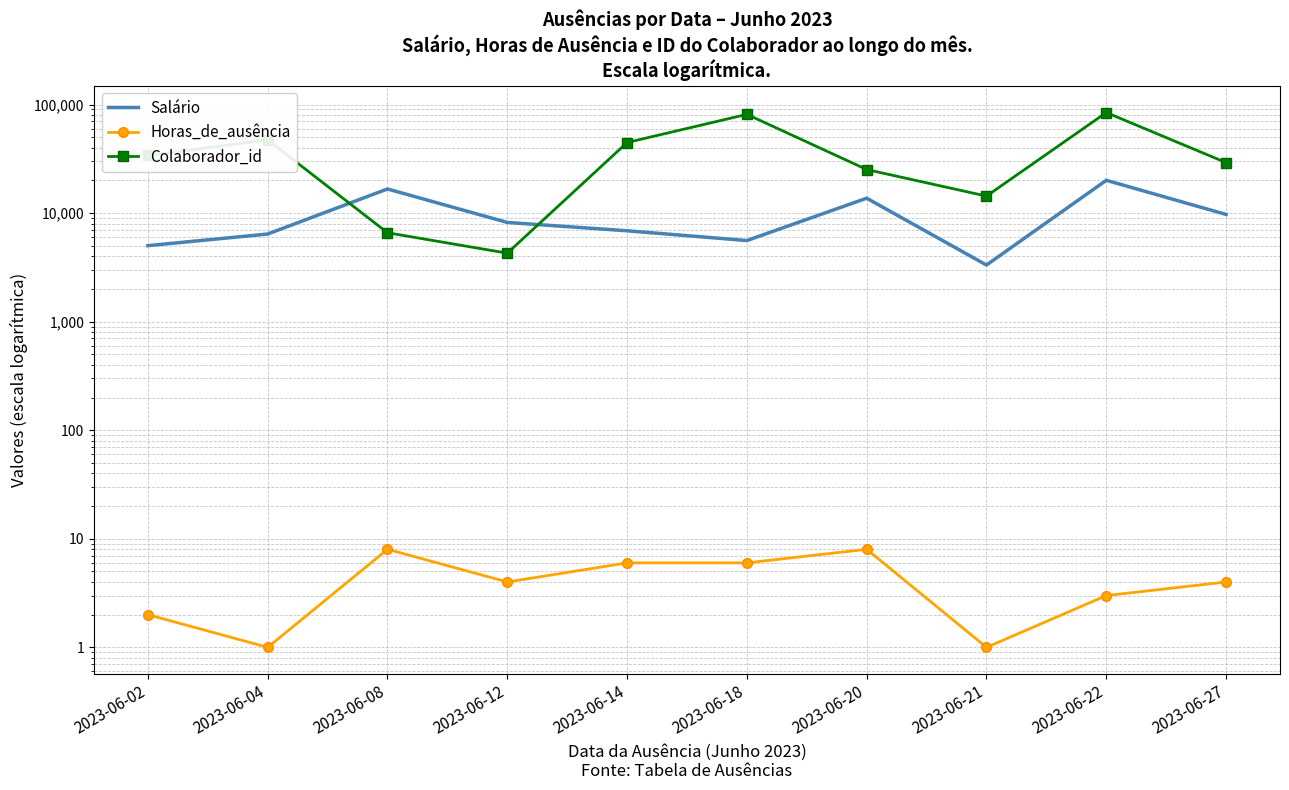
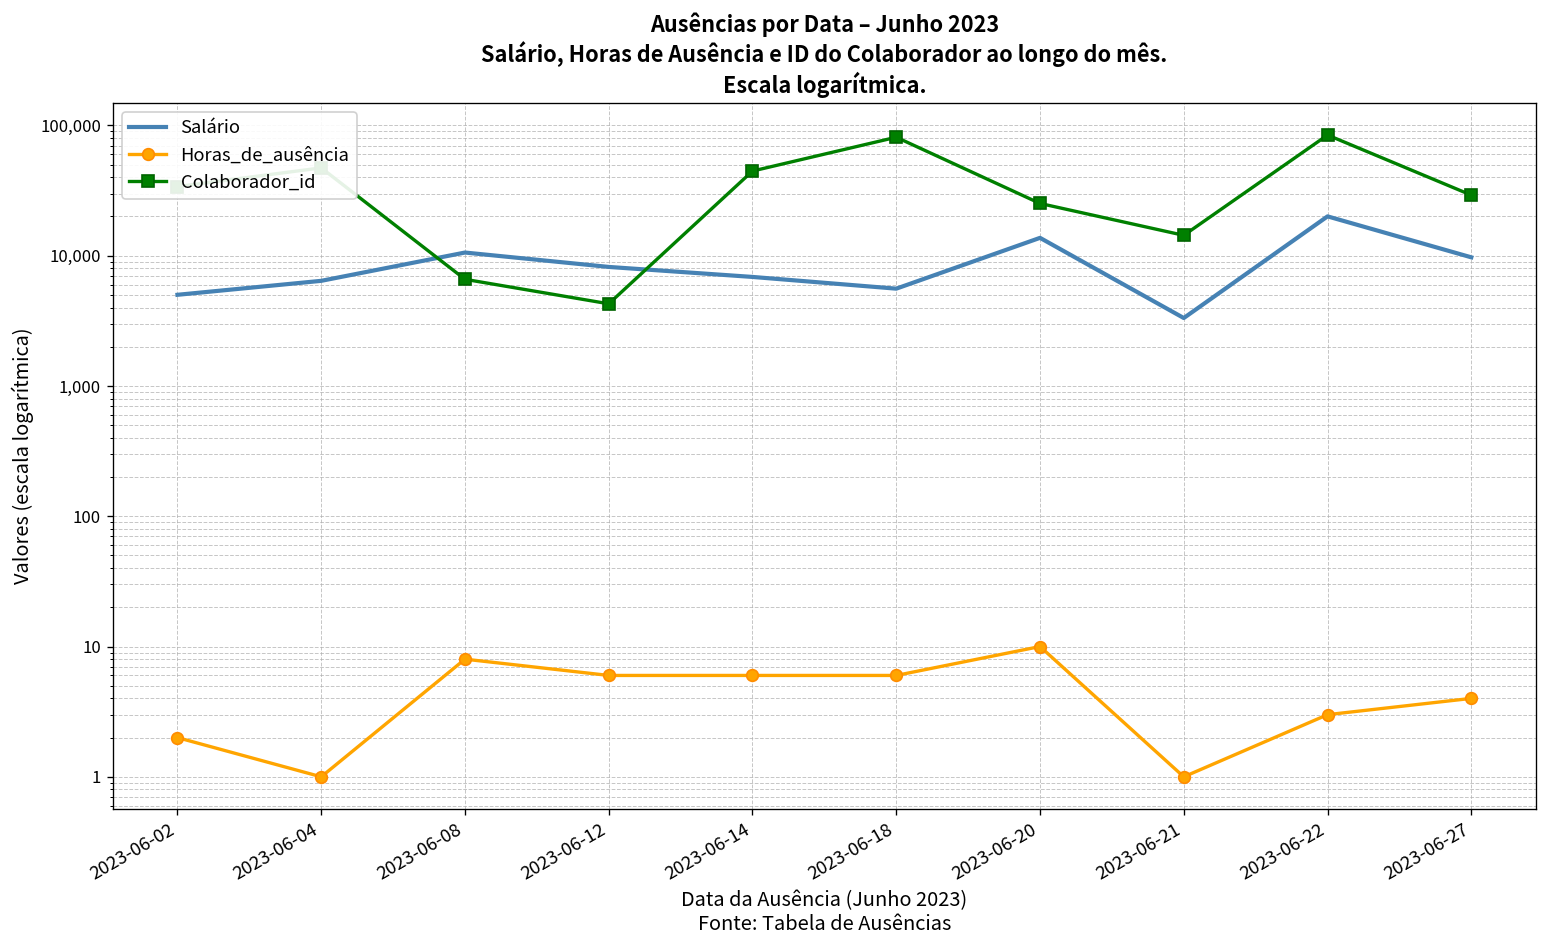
Salário, 2023-06-08: 17,000 -> 11,000
Horas_de_ausência, 2023-06-12: 4 -> 6
Horas_de_ausência, 2023-06-20: 8 -> 10
